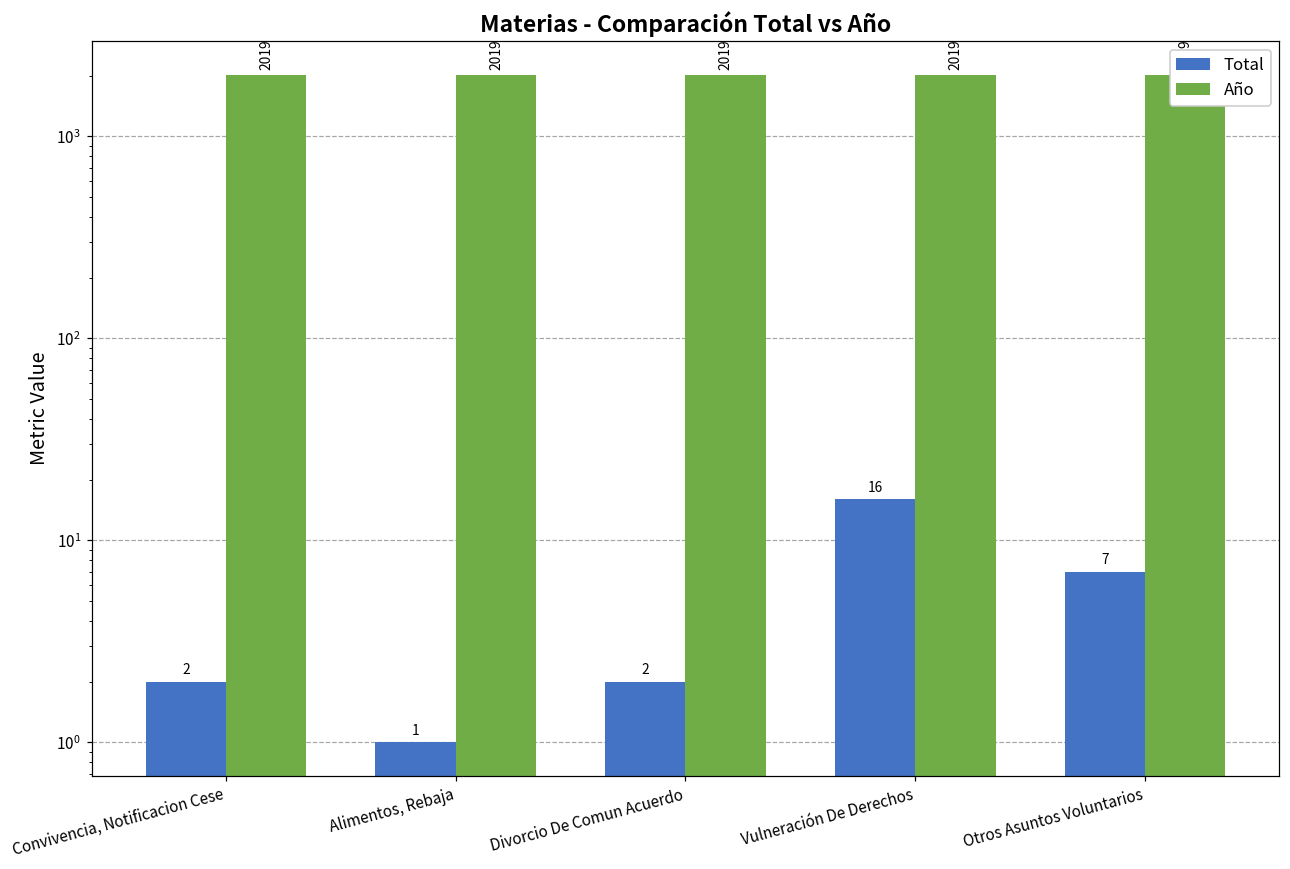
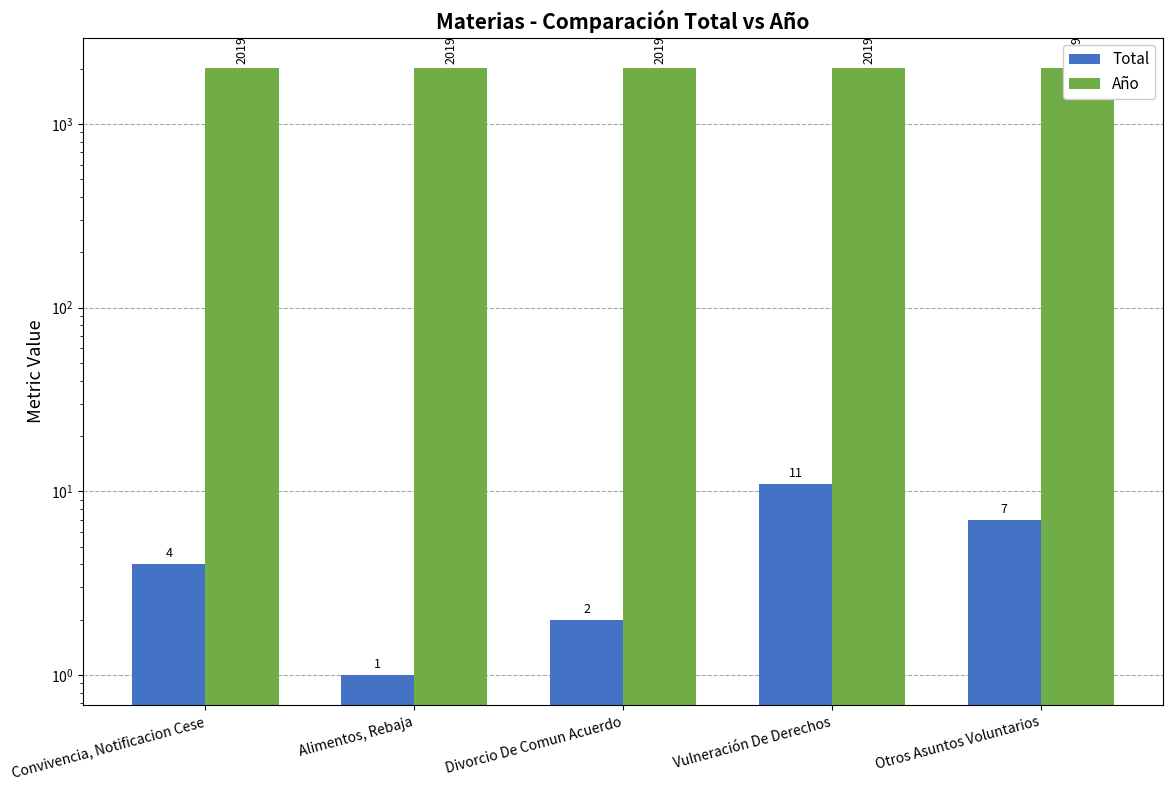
Total, Convivencia, Notificacion Cese: 2 -> 4
Total, Vulneración De Derechos: 16 -> 11
